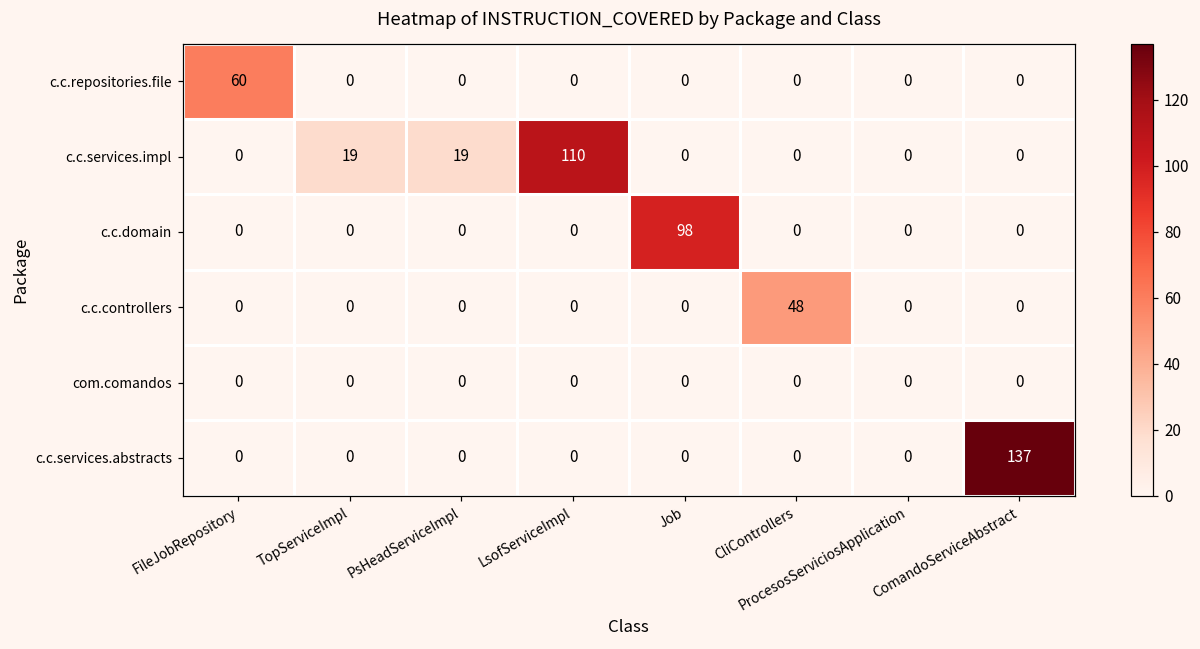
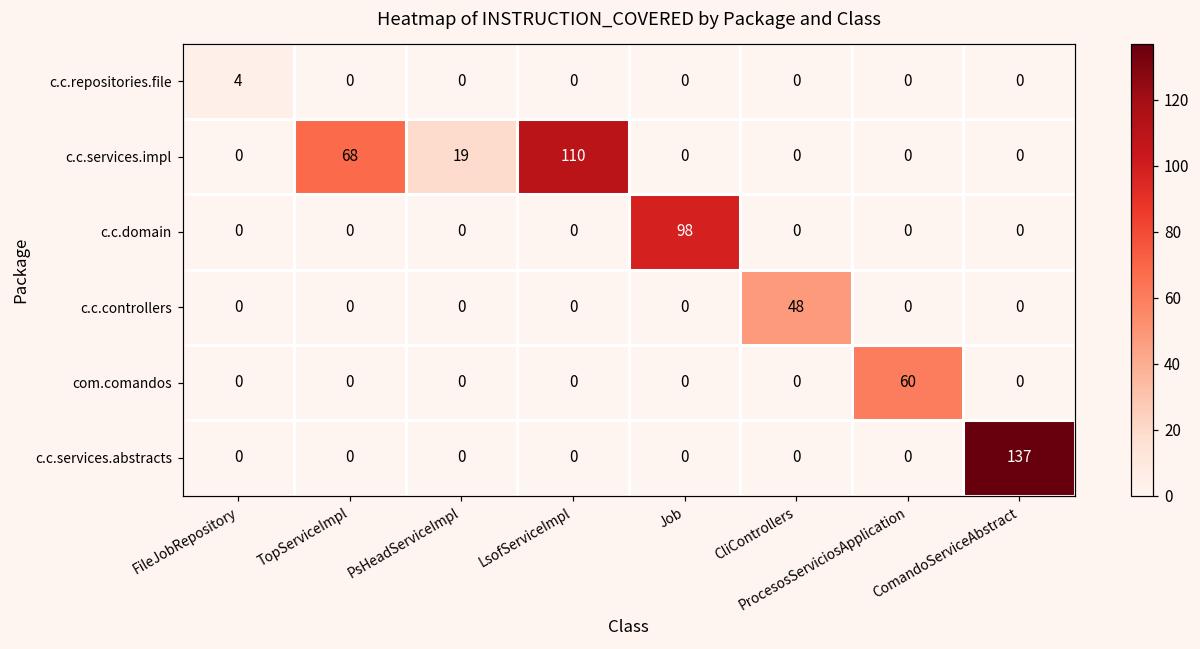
c.c.repositories.file, FileJobRepository: 60 -> 4
c.c.services.impl, TopServiceImpl: 19 -> 68
com.comandos, ProcesosServiciosApplication: 0 -> 60
